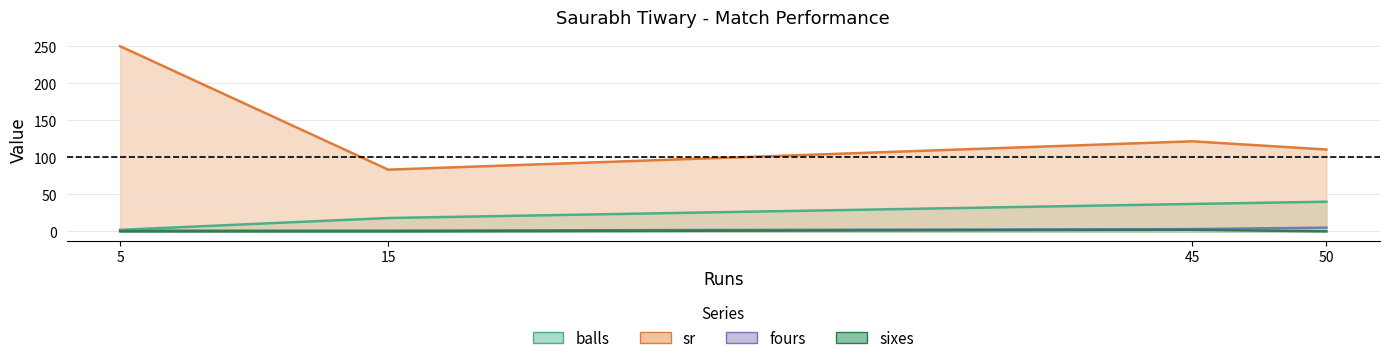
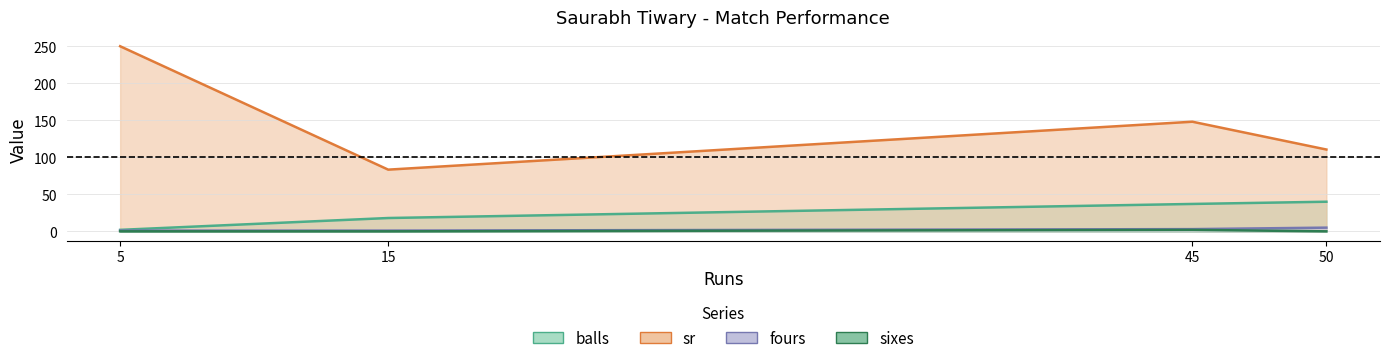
sr, 45: 120 -> 150
